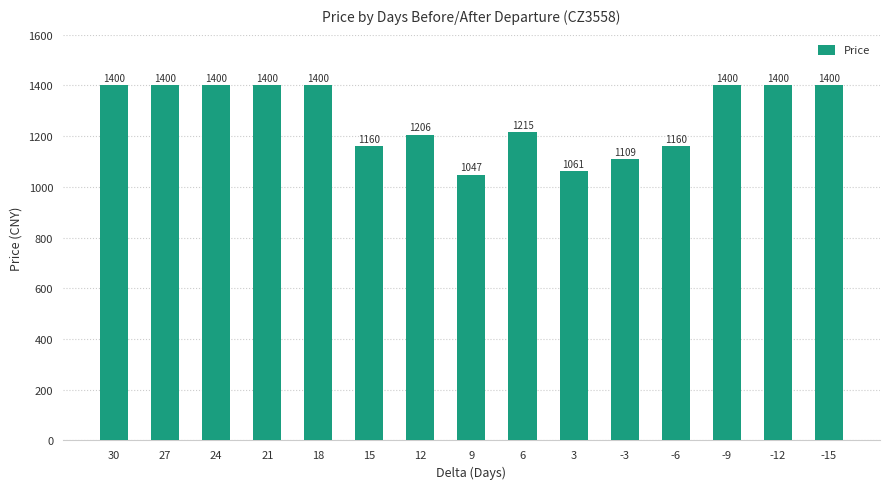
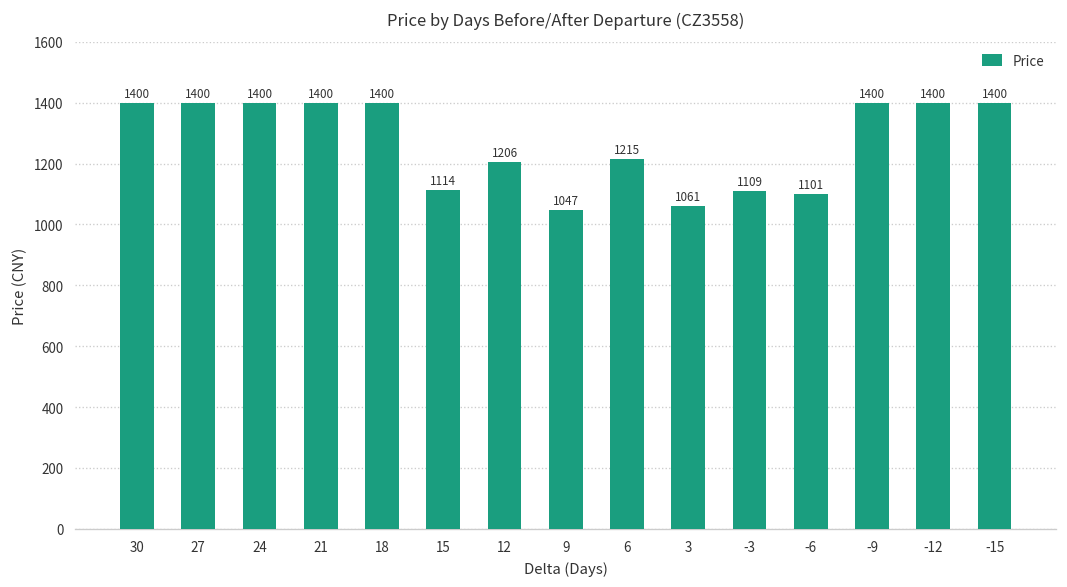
15: 1160 -> 1114
-6: 1160 -> 1101
